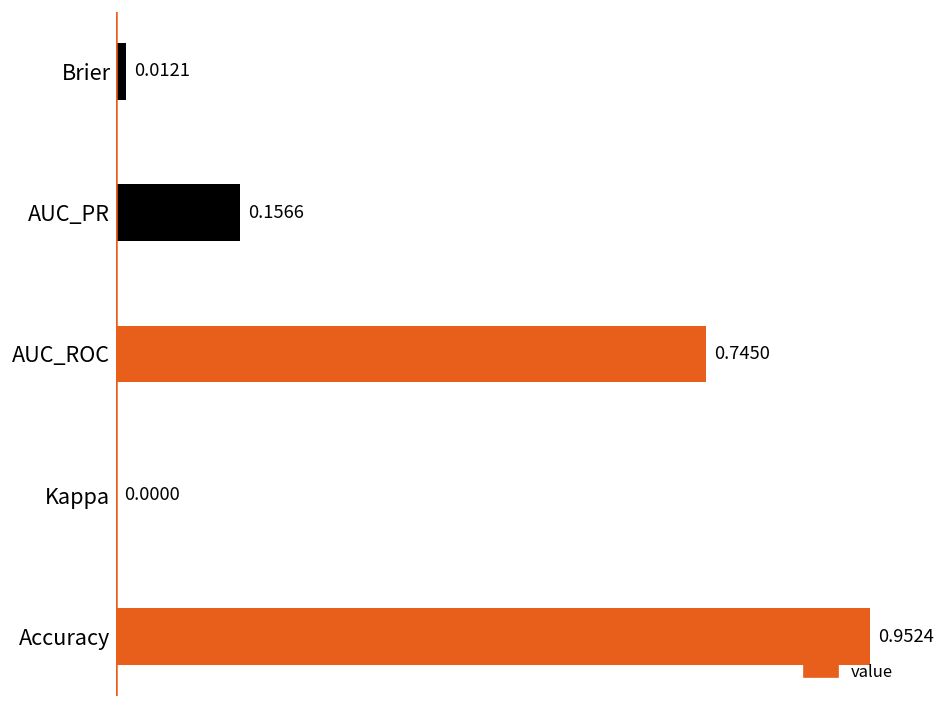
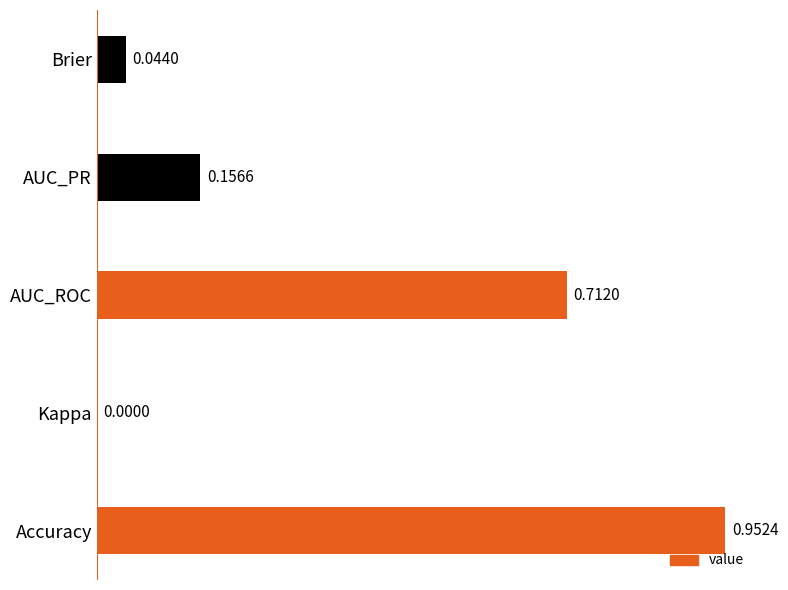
Brier: 0.0121 -> 0.0440
AUC_ROC: 0.7450 -> 0.7120
